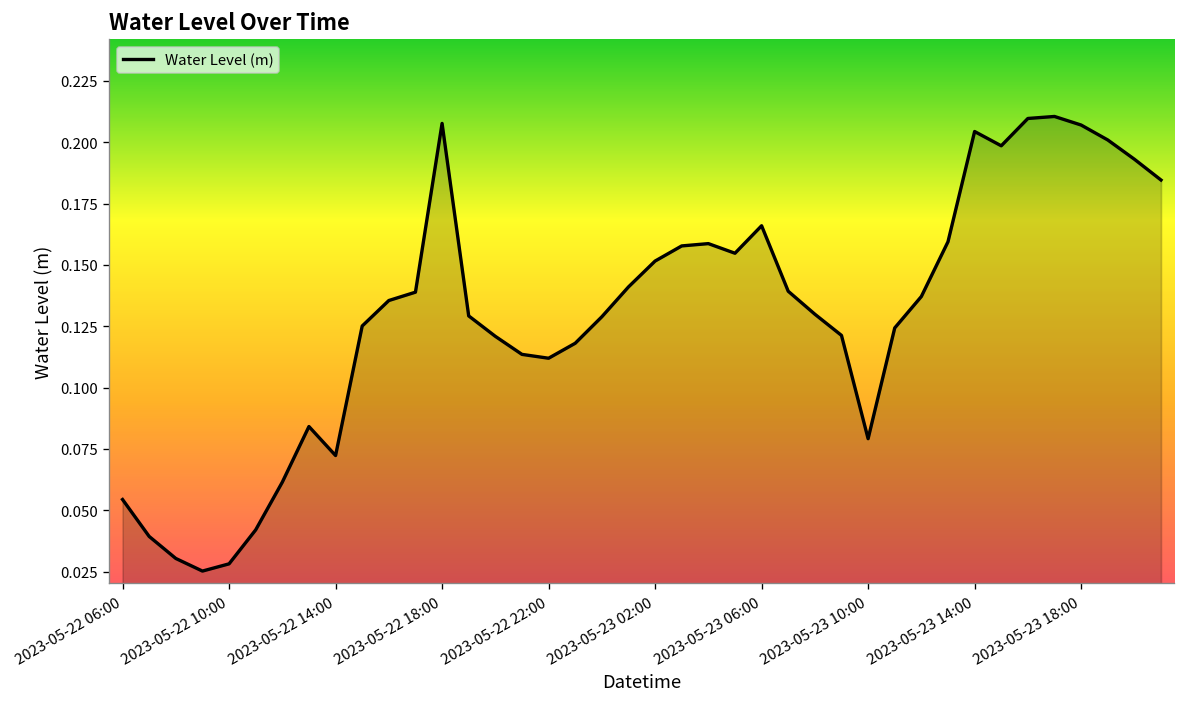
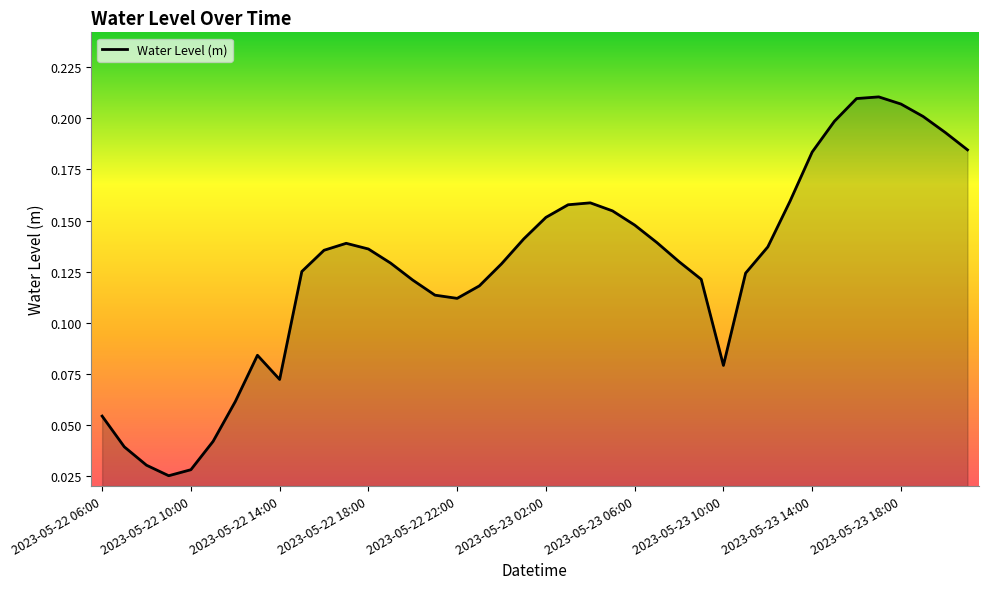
2023-05-22 18:00: 0.208 -> 0.136
2023-05-23 06:00: 0.166 -> 0.148
2023-05-23 14:00: 0.204 -> 0.184
